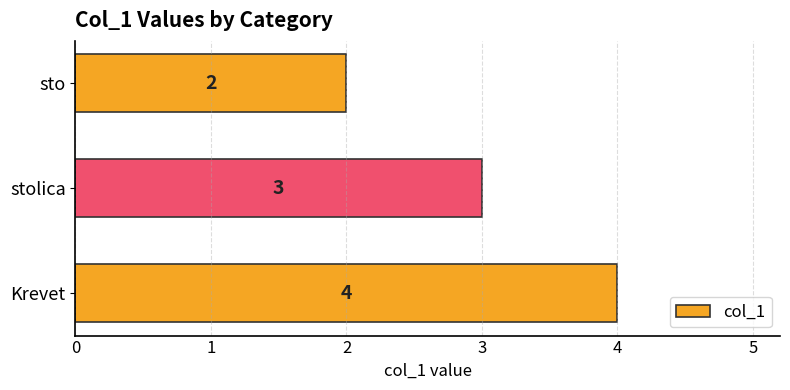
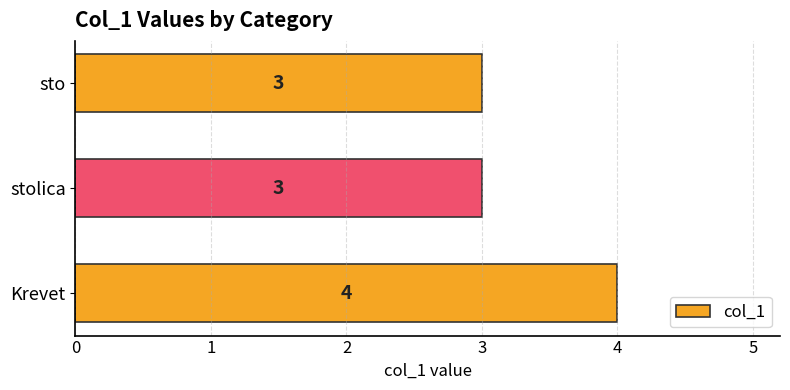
sto: 2 -> 3
